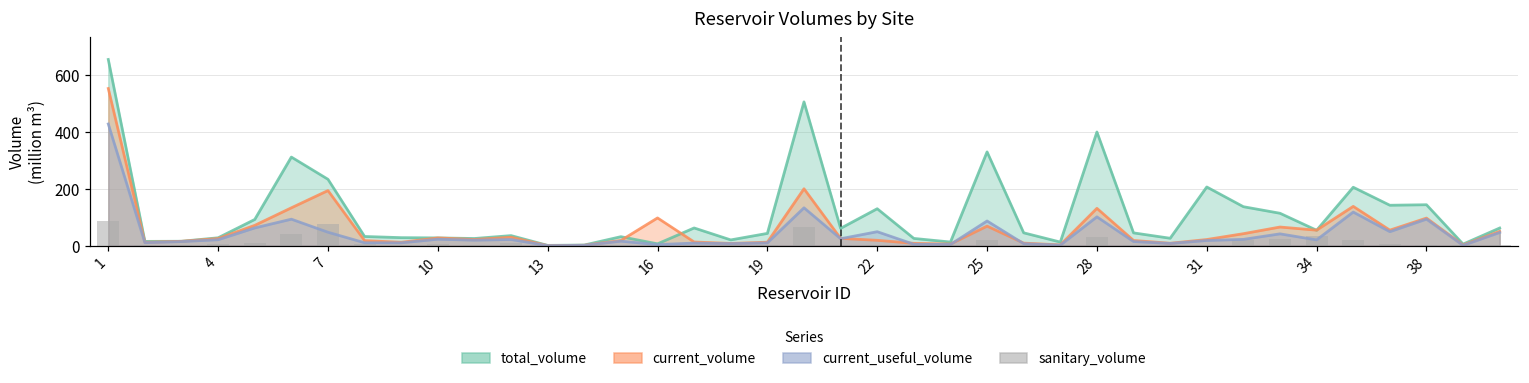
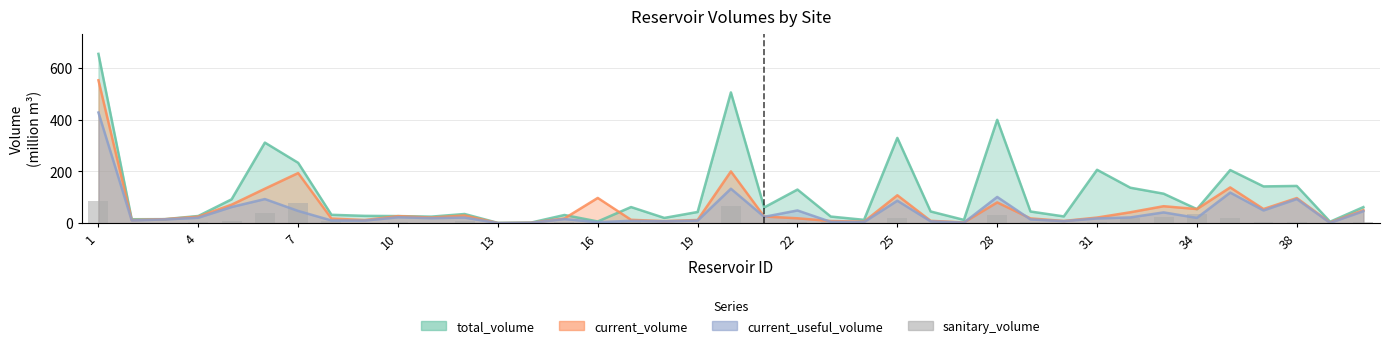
current_volume, 25: 70 -> 110
current_volume, 28: 130 -> 80
